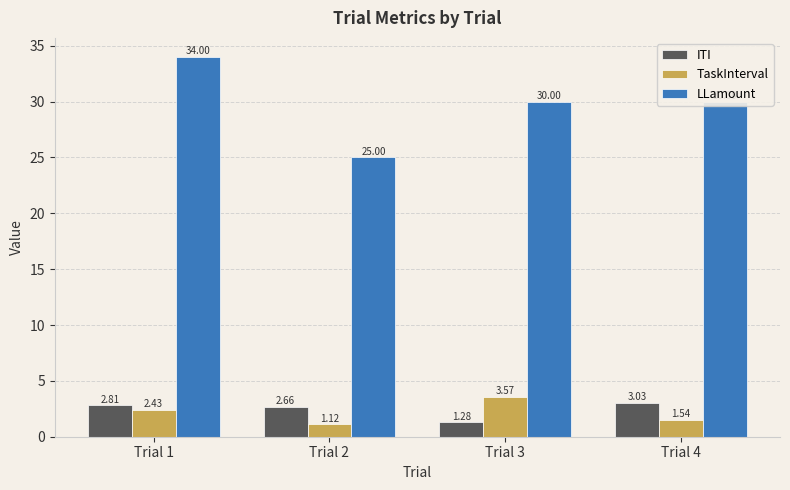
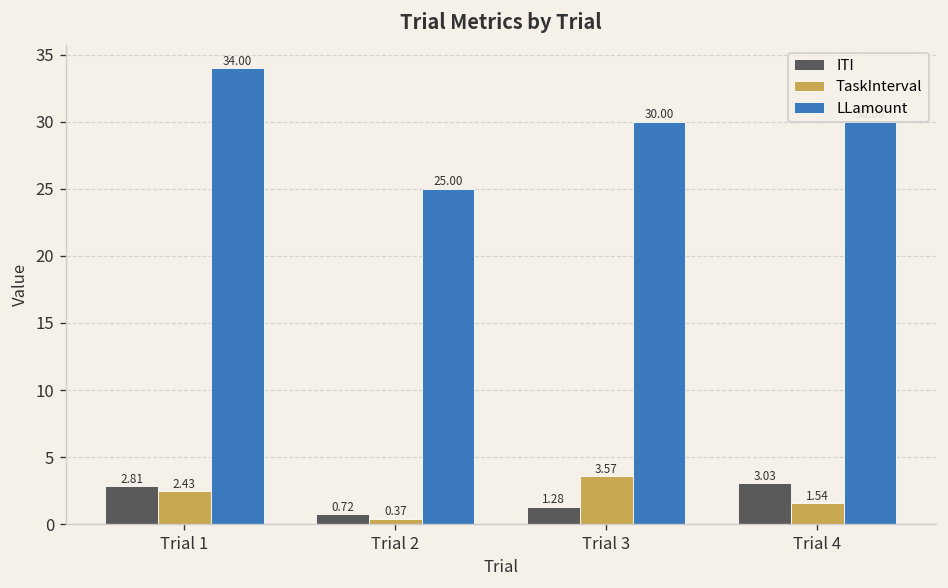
ITI, Trial 2: 2.66 -> 0.72
TaskInterval, Trial 2: 1.12 -> 0.37
